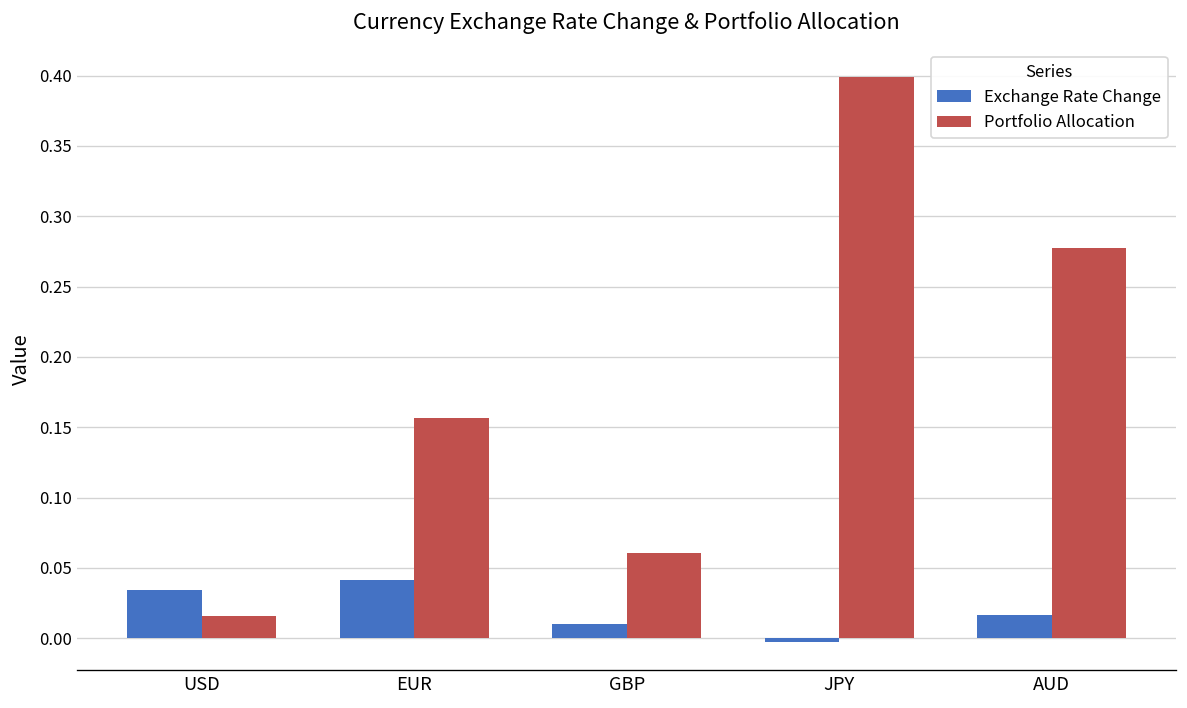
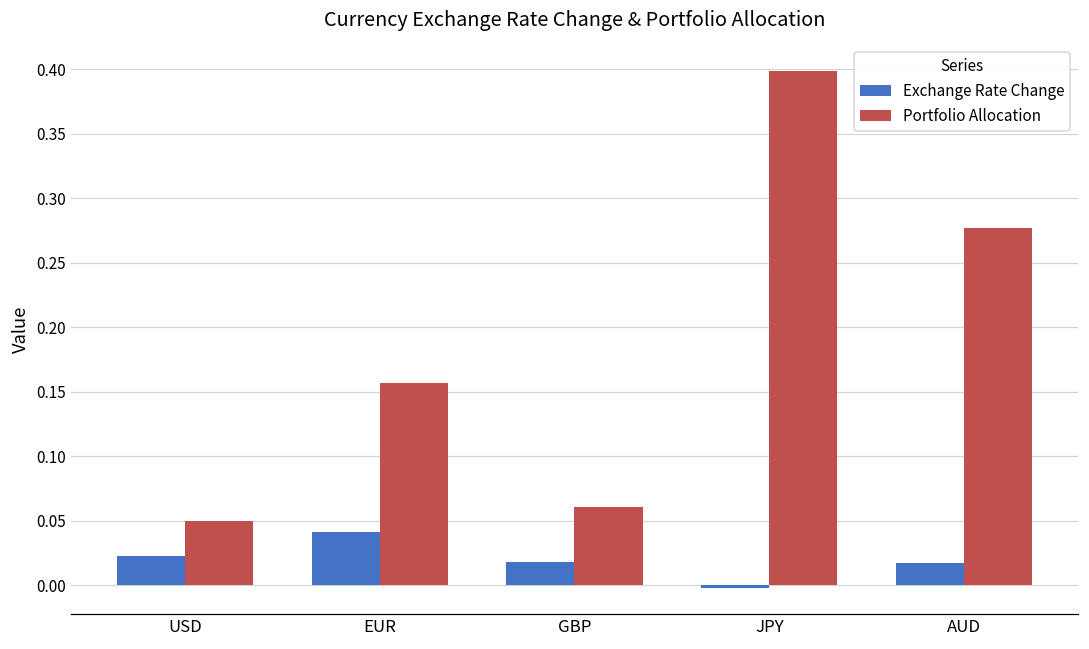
Exchange Rate Change, USD: 0.035 -> 0.022
Portfolio Allocation, USD: 0.016 -> 0.050
Exchange Rate Change, GBP: 0.010 -> 0.018
